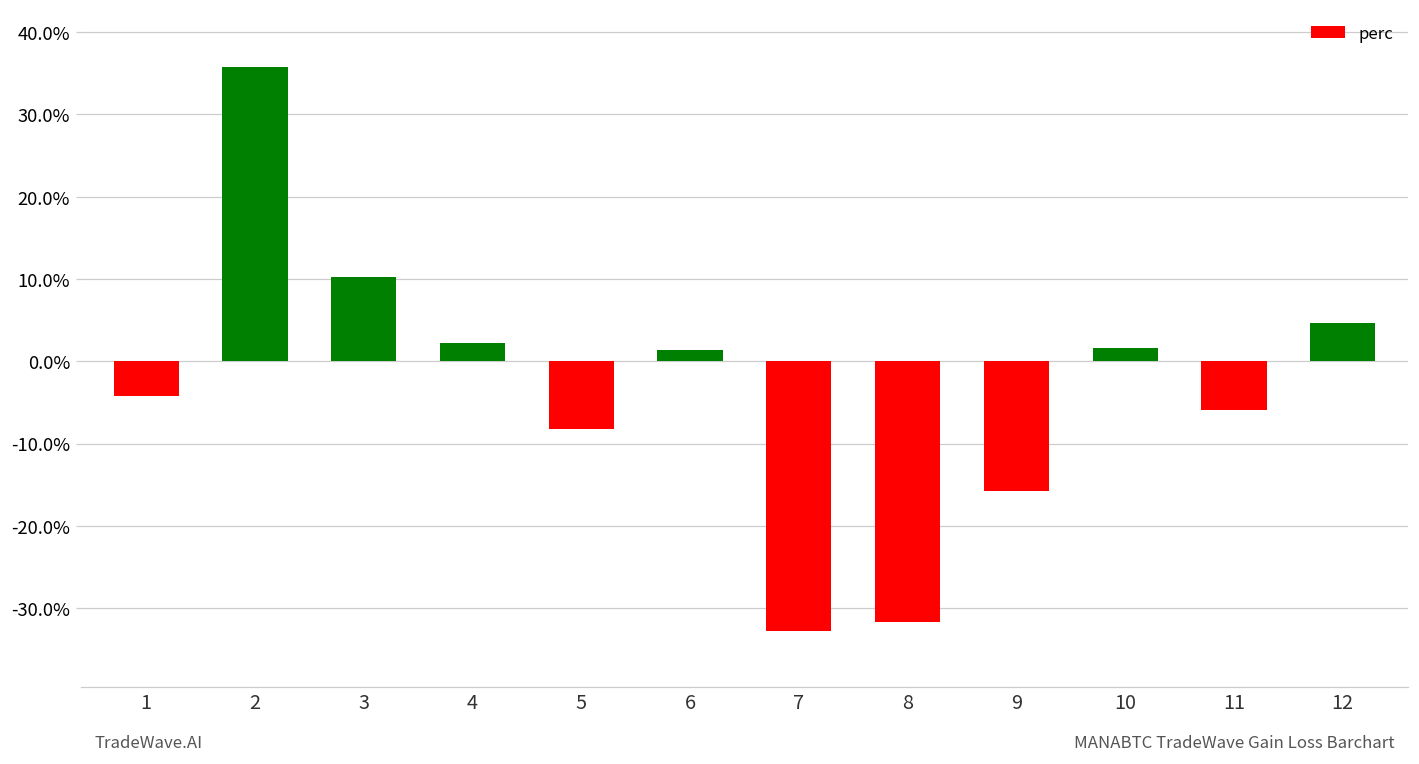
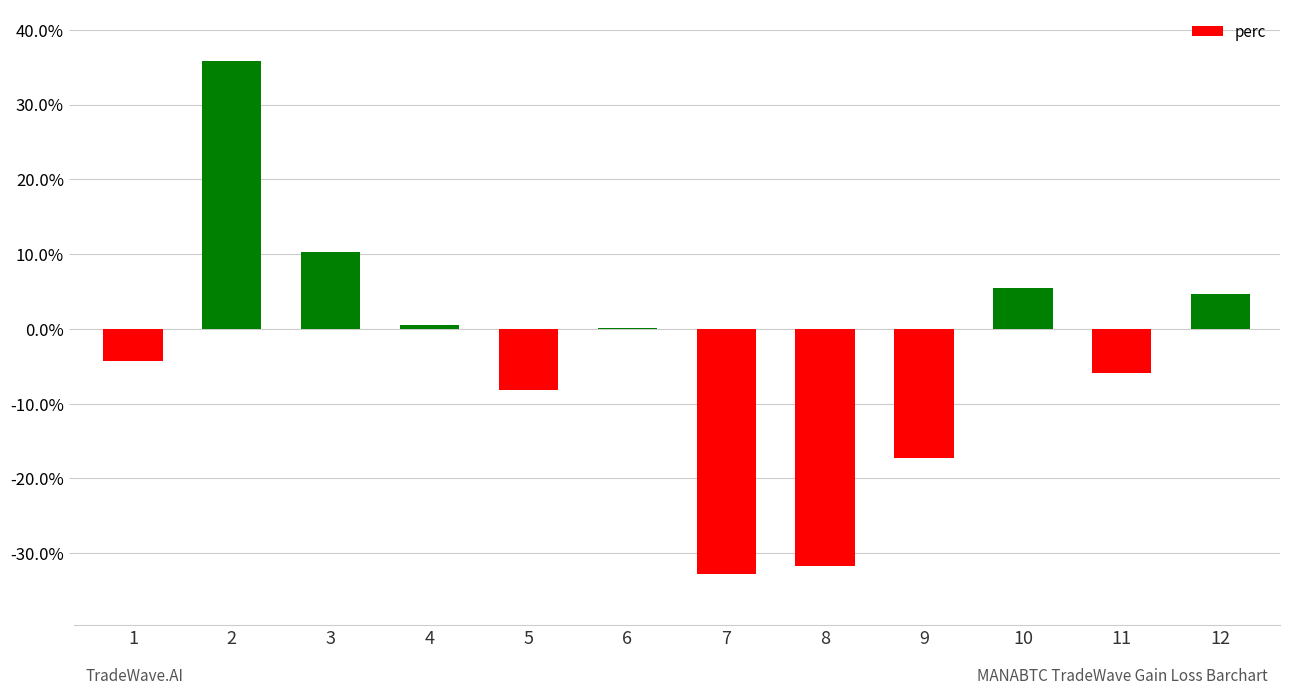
4: 2% -> 1%
6: 1% -> 0%
9: -16% -> -17%
10: 2% -> 5%
